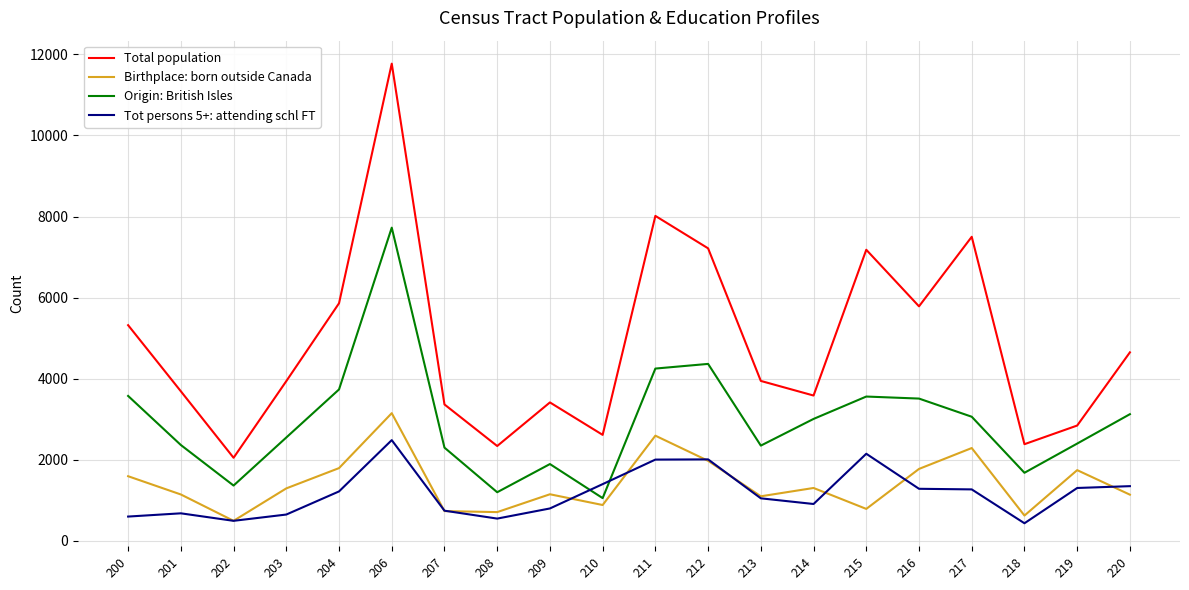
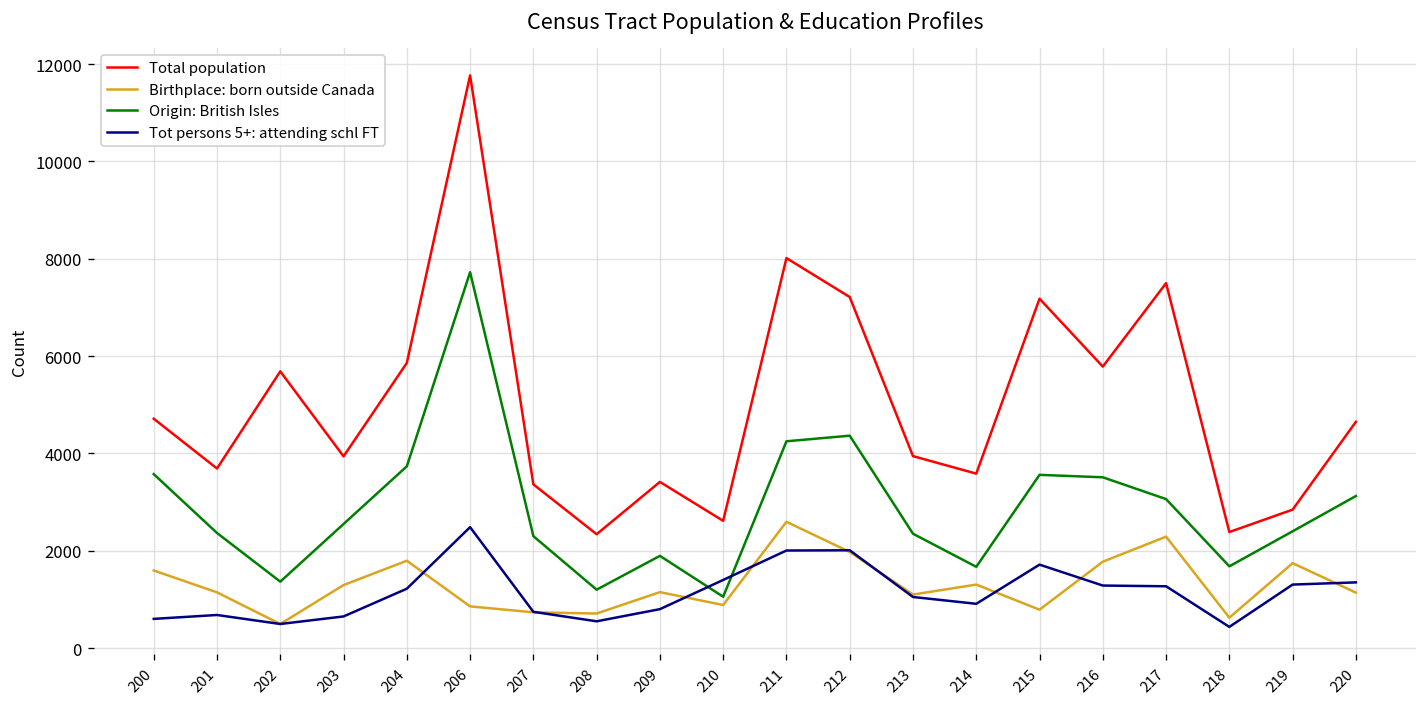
Total population, 200: 5300 -> 4700
Total population, 202: 2100 -> 5700
Birthplace: born outside Canada, 206: 3200 -> 900
Origin: British Isles, 214: 3000 -> 1700
Tot persons 5+: attending schl FT, 215: 2100 -> 1700
